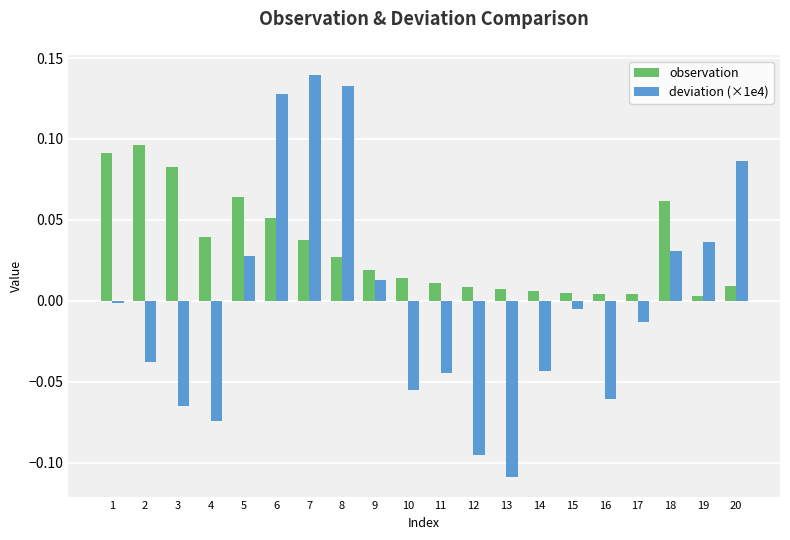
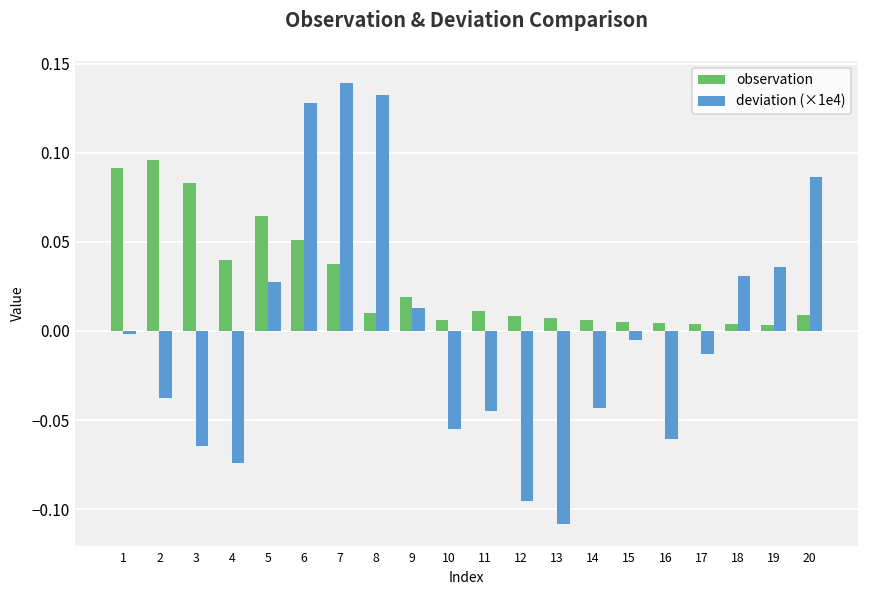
observation, 8: 0.027 -> 0.010
observation, 10: 0.014 -> 0.006
observation, 18: 0.061 -> 0.004
